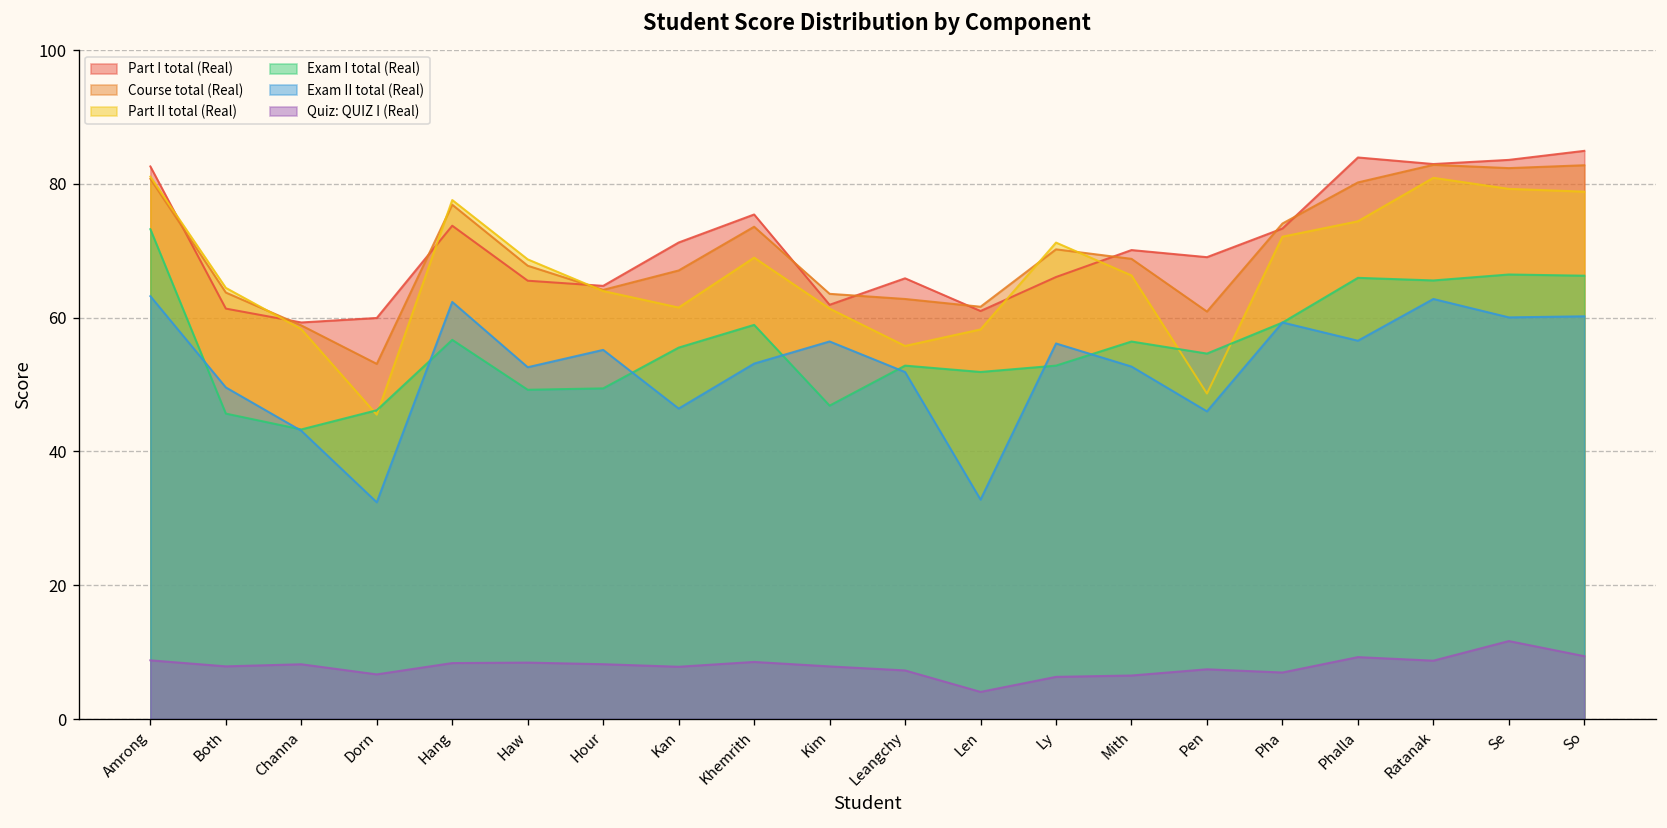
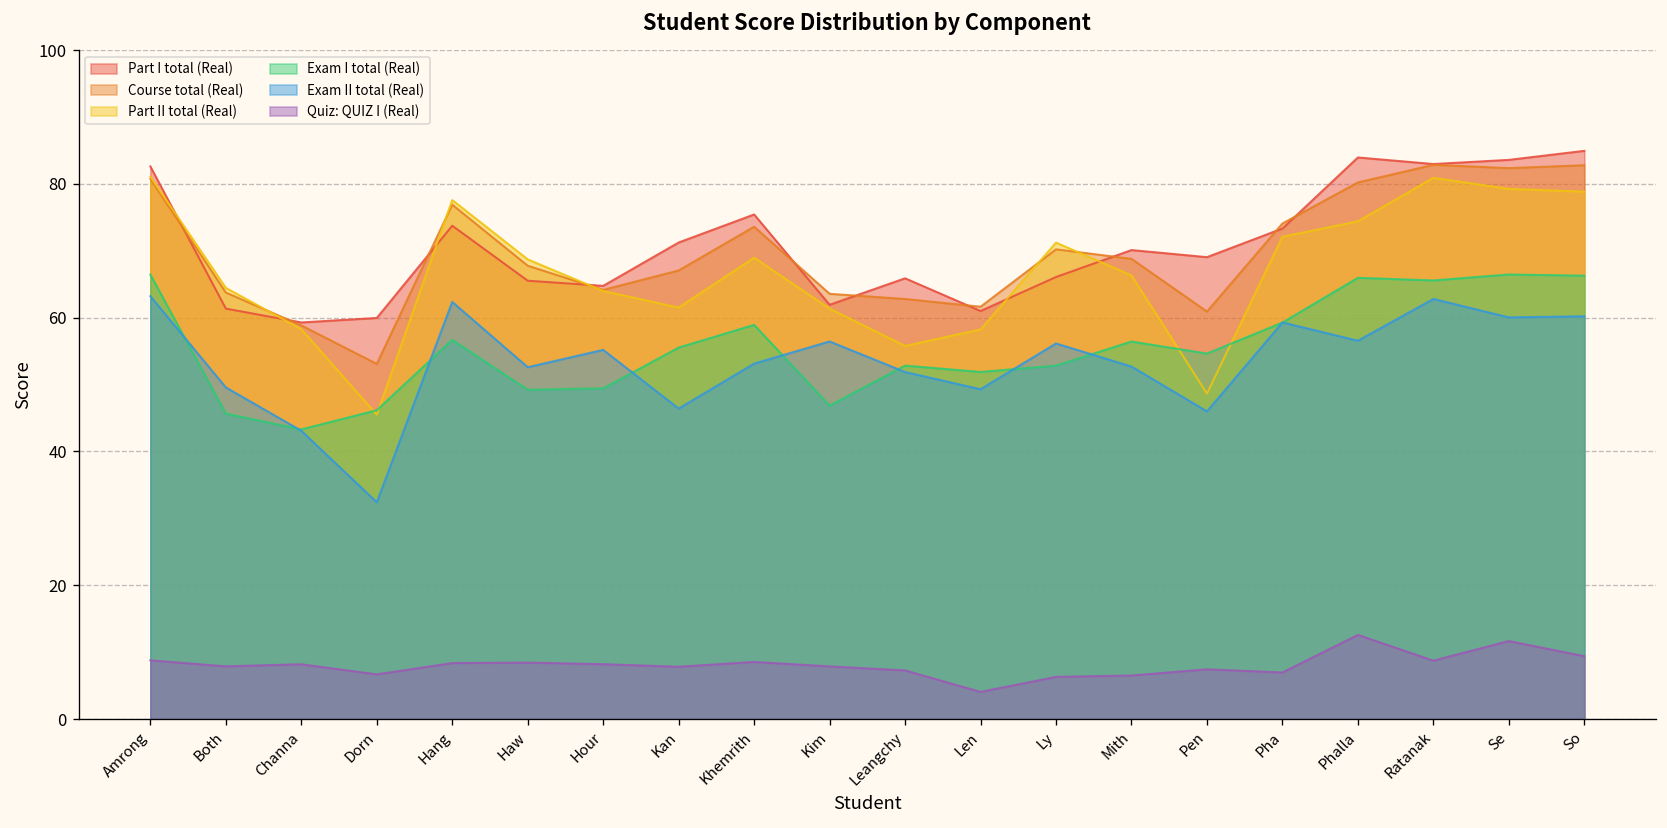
Exam I total (Real), Amrong: 73 -> 66
Exam II total (Real), Len: 33 -> 49
Quiz: QUIZ I (Real), Phalla: 9 -> 13
